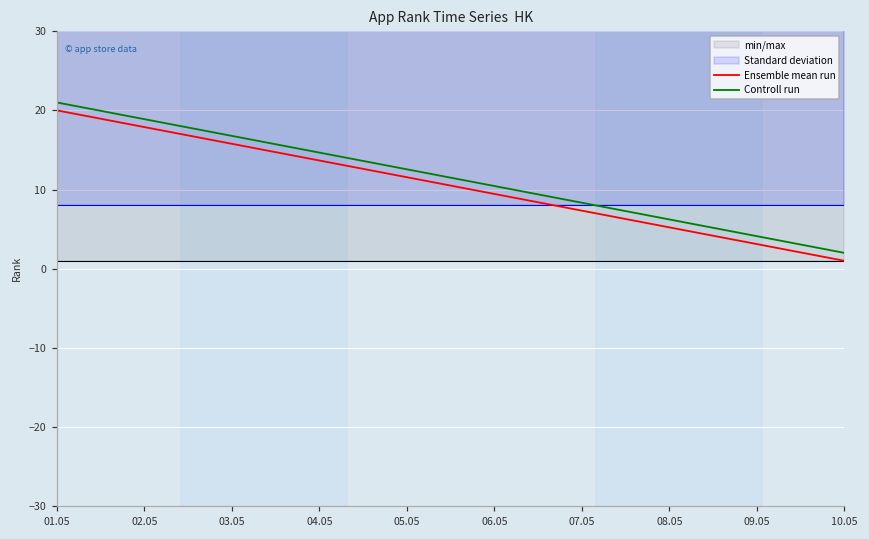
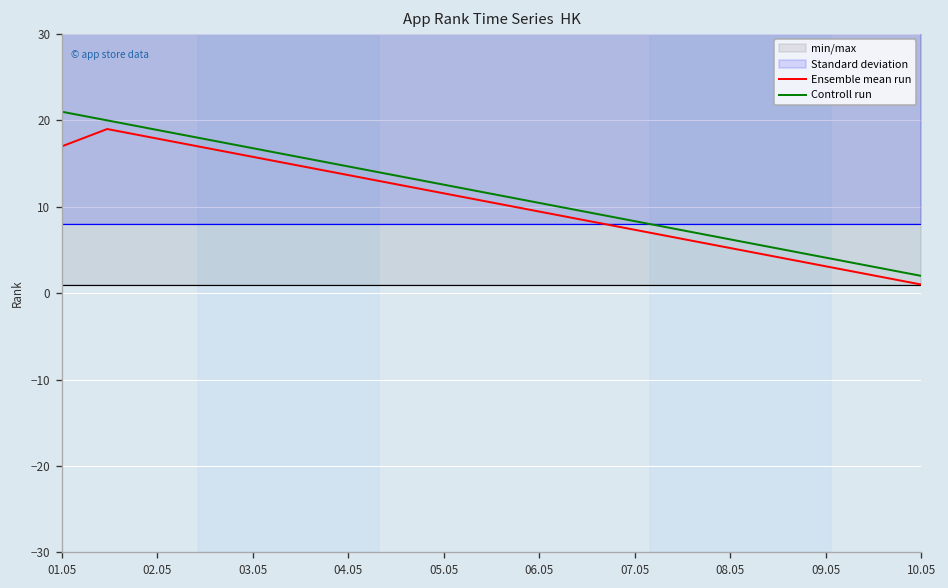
Ensemble mean run, 01.05: 20 -> 17
